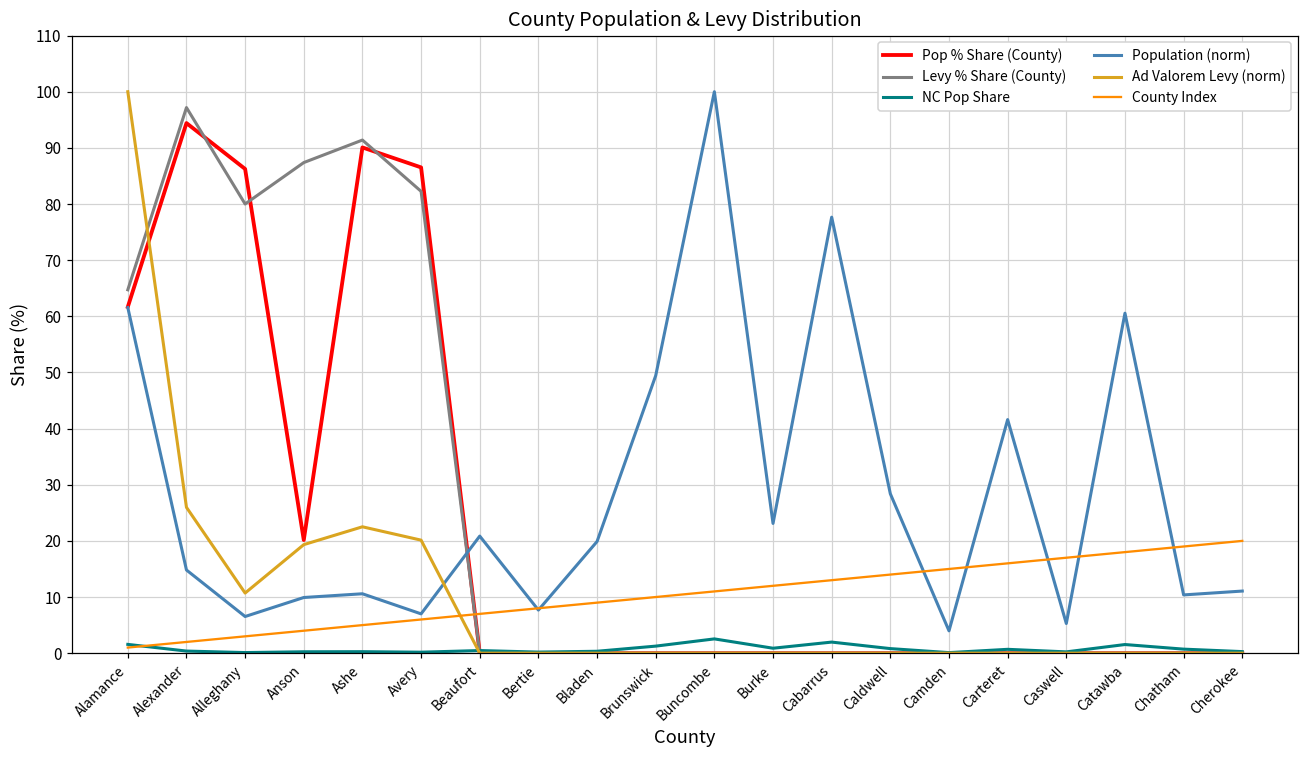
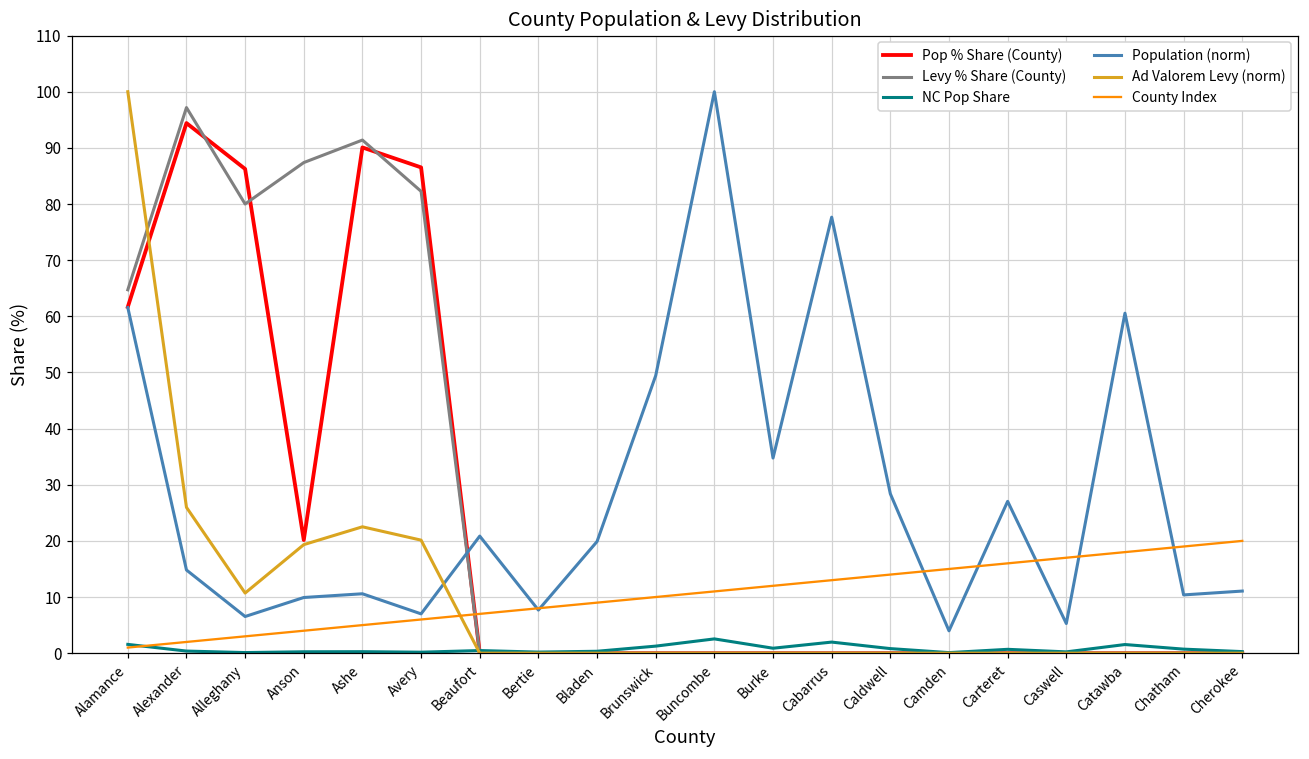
Population (norm), Burke: 23 -> 35
Population (norm), Carteret: 42 -> 27
